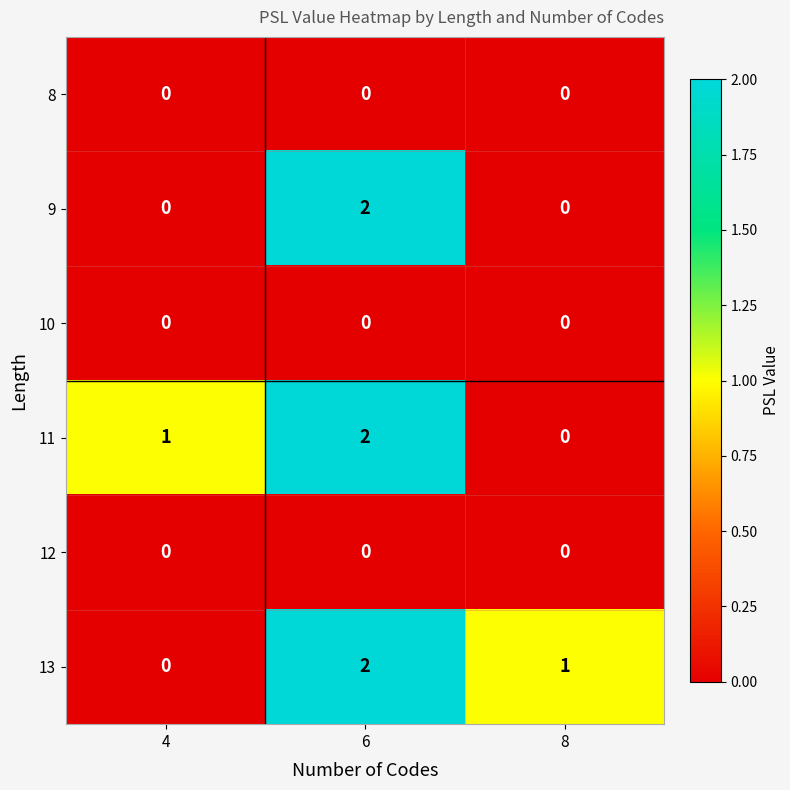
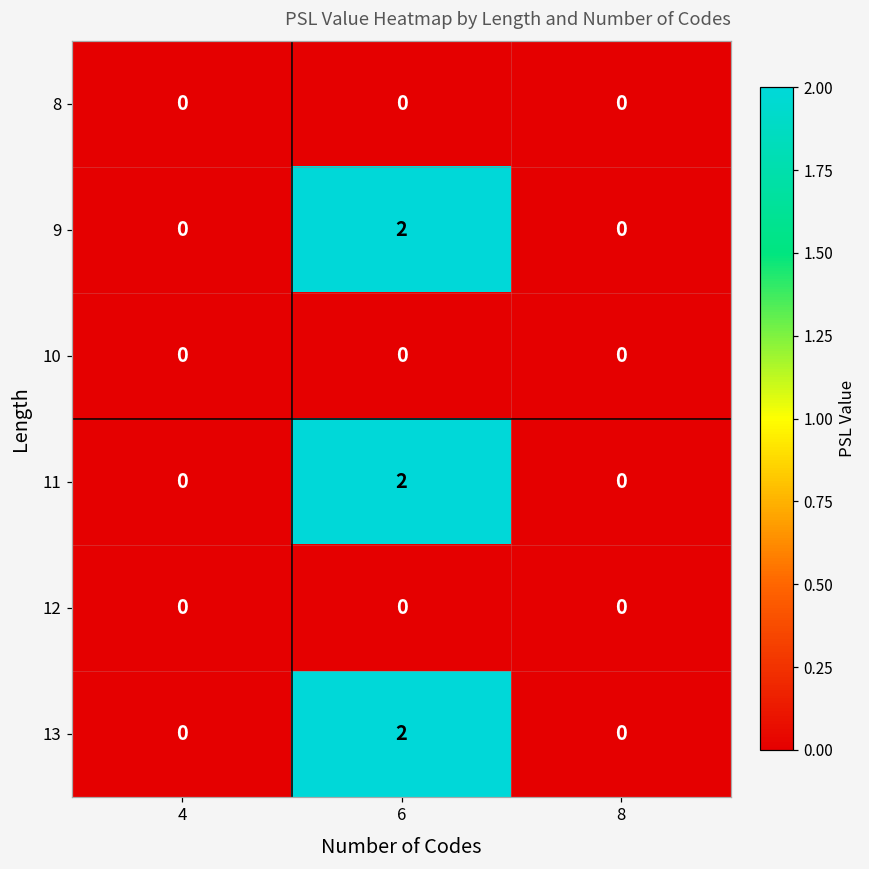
11, 4: 1 -> 0
13, 8: 1 -> 0
